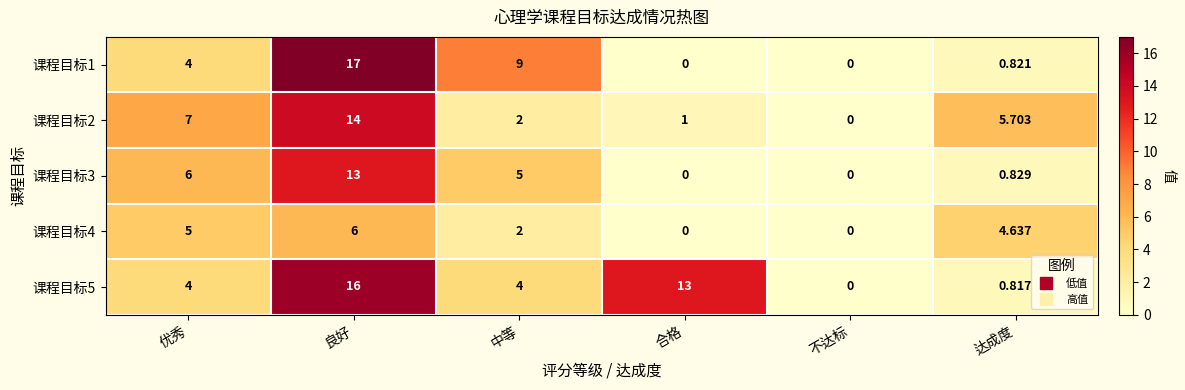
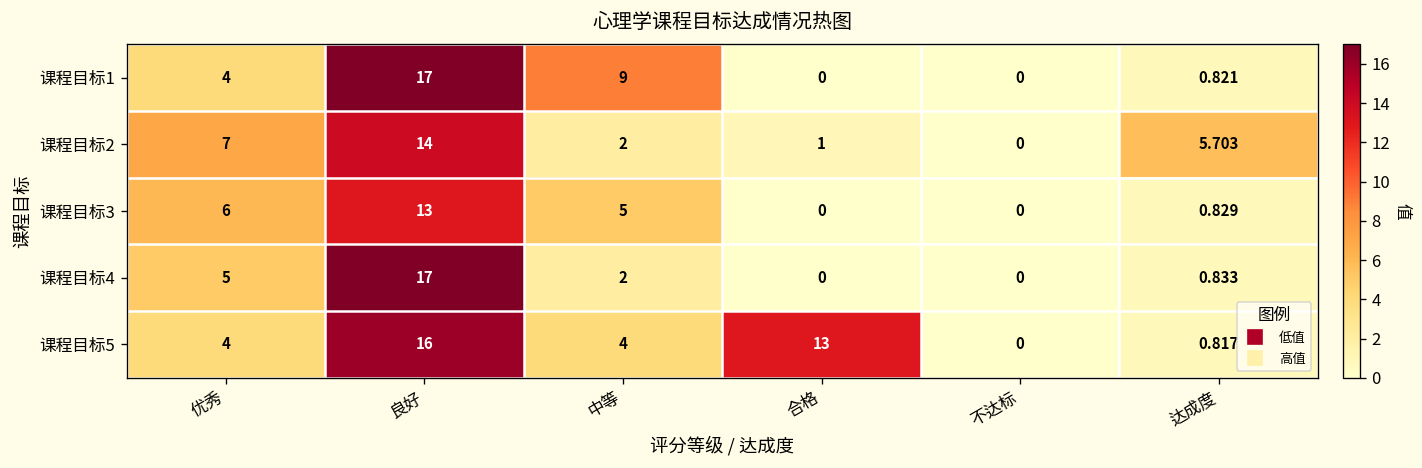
课程目标4, 良好: 6 -> 17
课程目标4, 达成度: 4.637 -> 0.833
